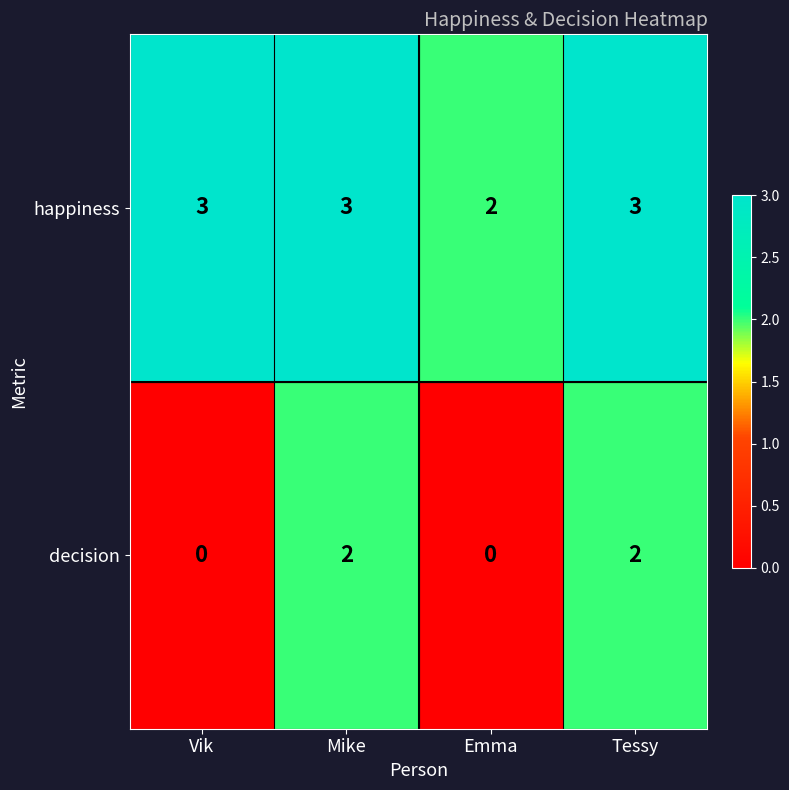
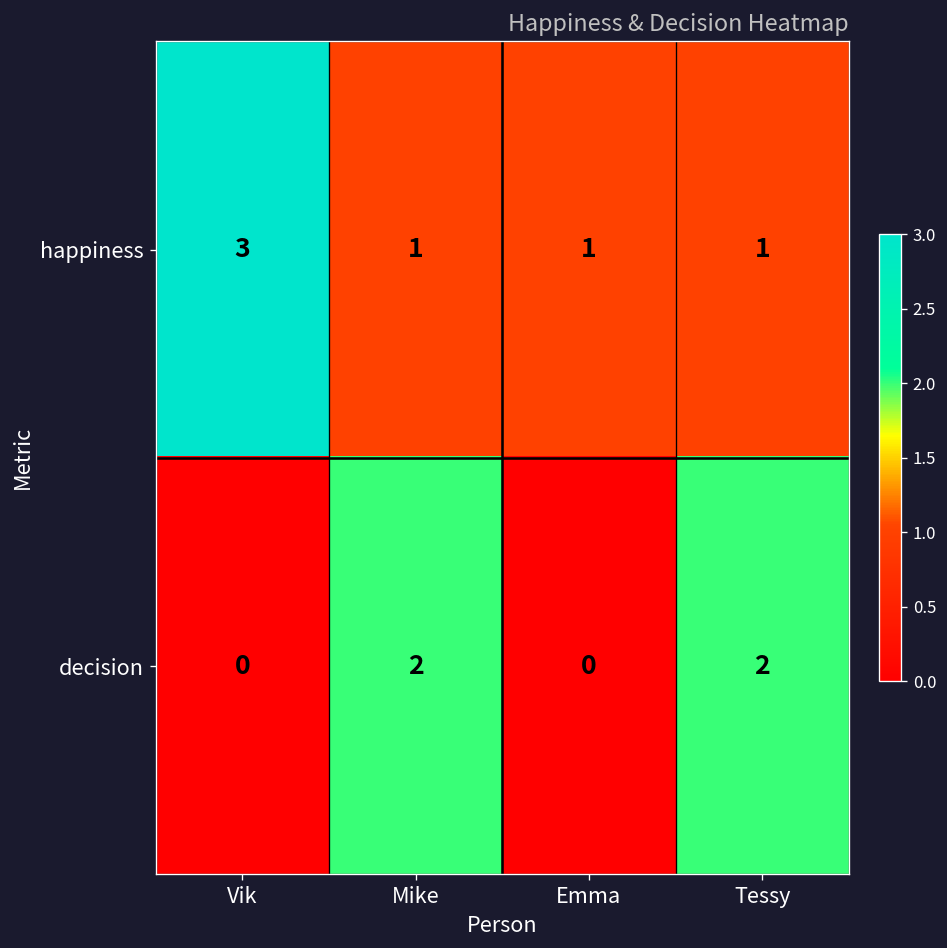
happiness, Mike: 3 -> 1
happiness, Emma: 2 -> 1
happiness, Tessy: 3 -> 1
